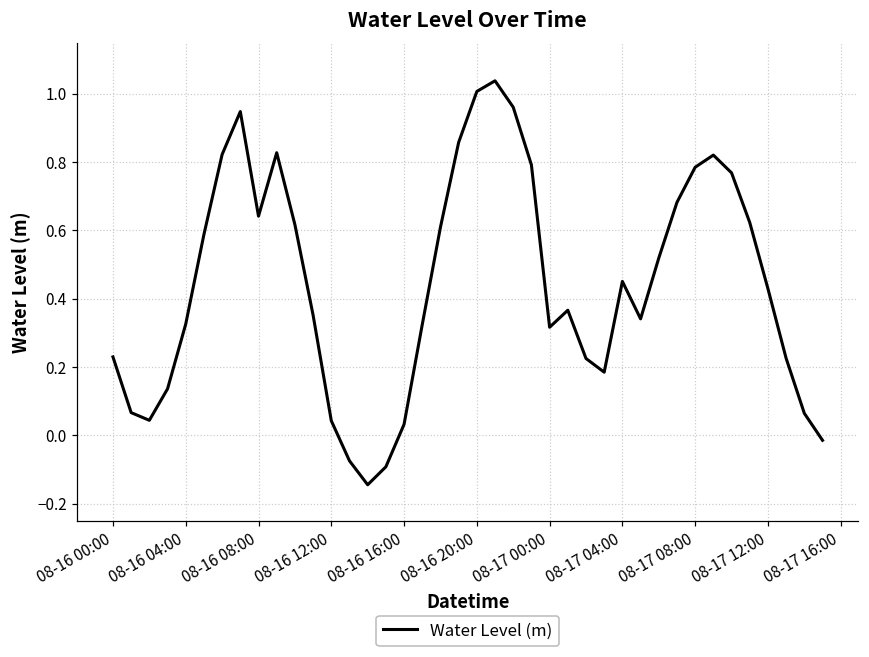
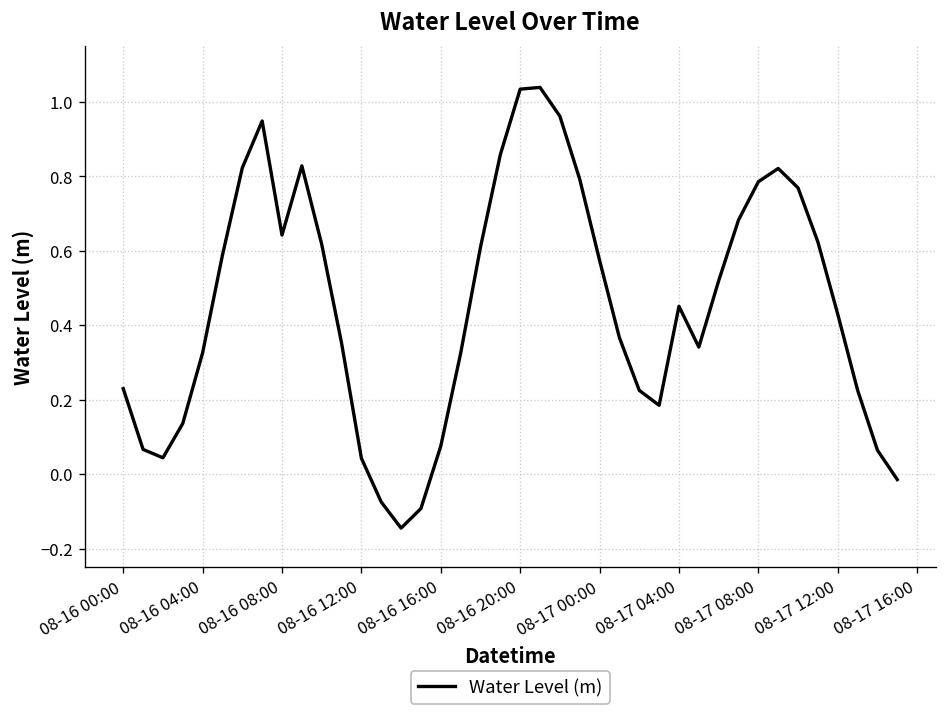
08-16 16:00: 0.03 -> 0.08
08-16 20:00: 1.01 -> 1.03
08-17 00:00: 0.32 -> 0.57
